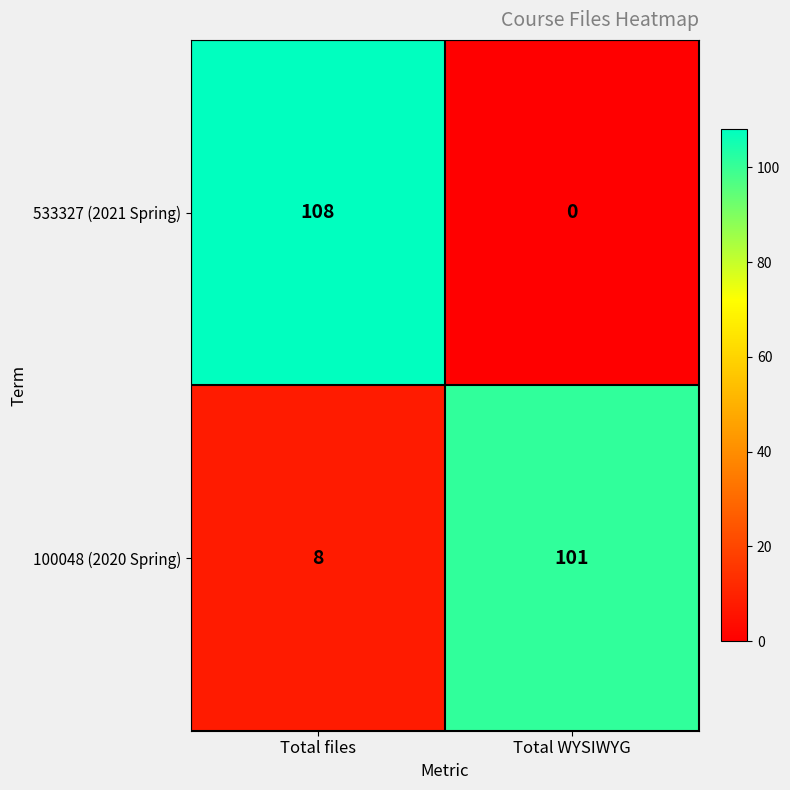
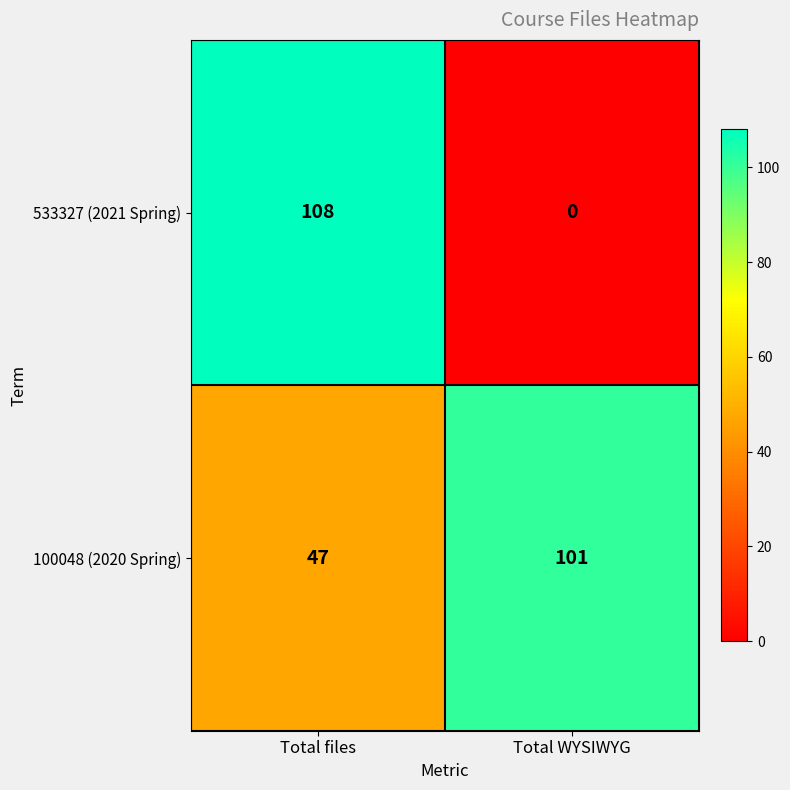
100048 (2020 Spring), Total files: 8 -> 47
